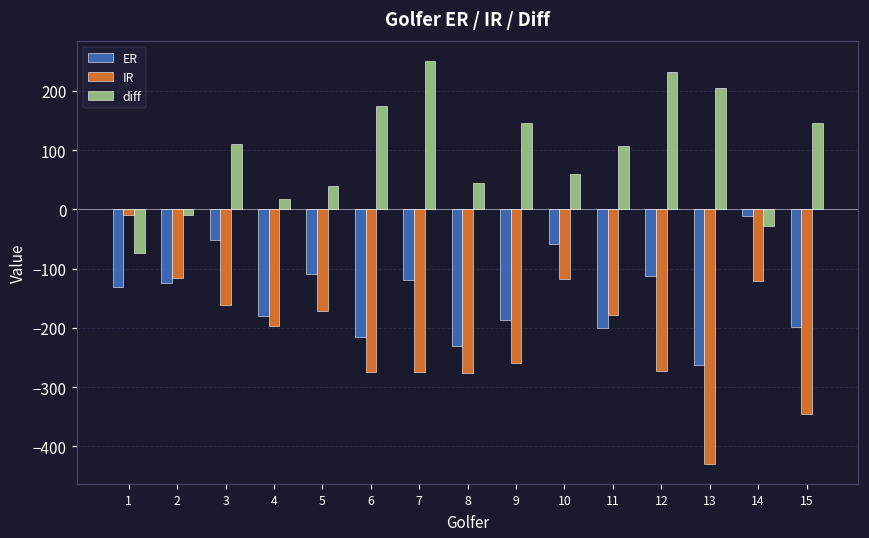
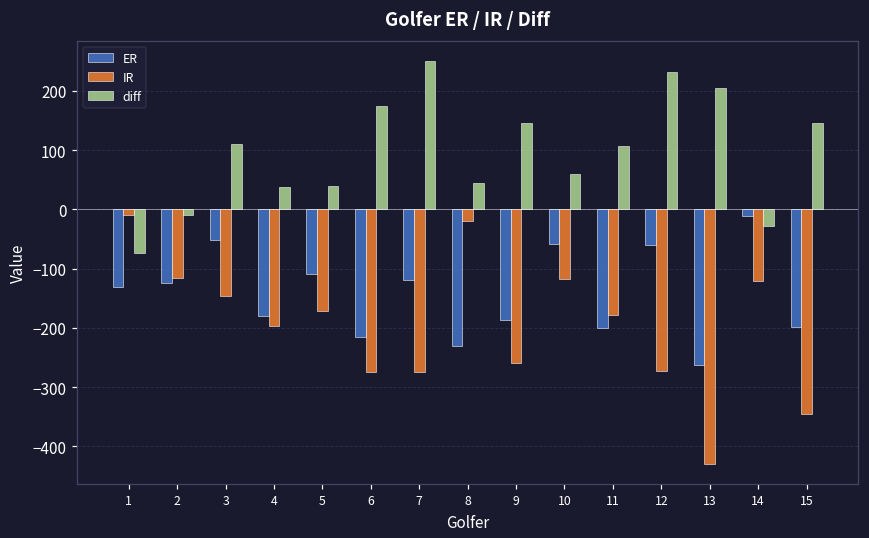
IR, 3: -160 -> -150
diff, 4: 20 -> 40
IR, 8: -280 -> -20
ER, 12: -110 -> -60
